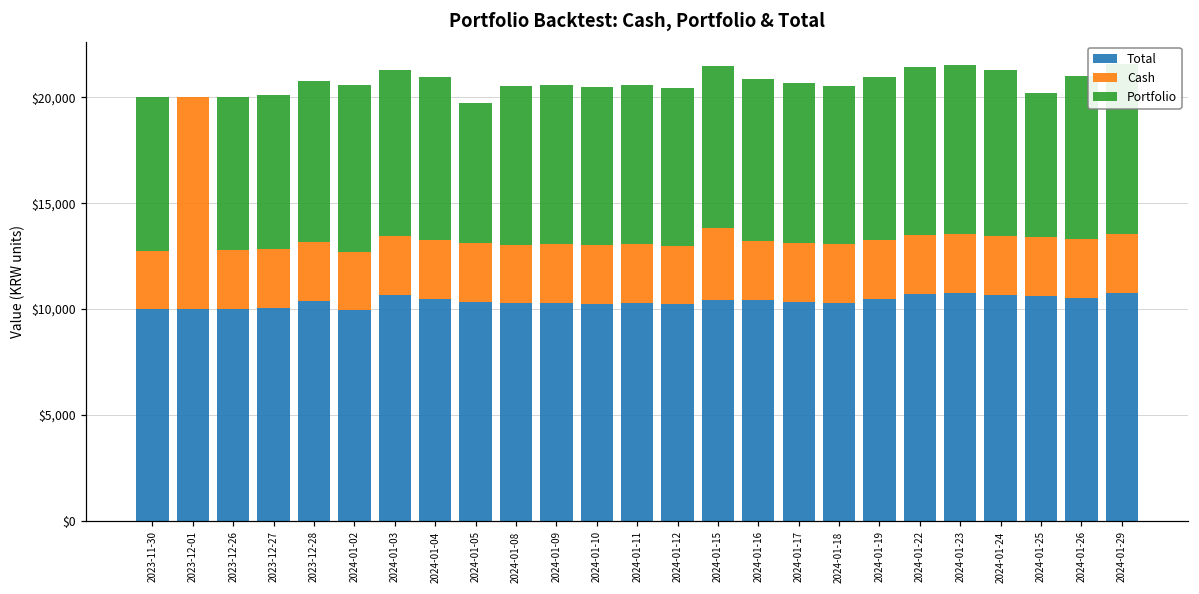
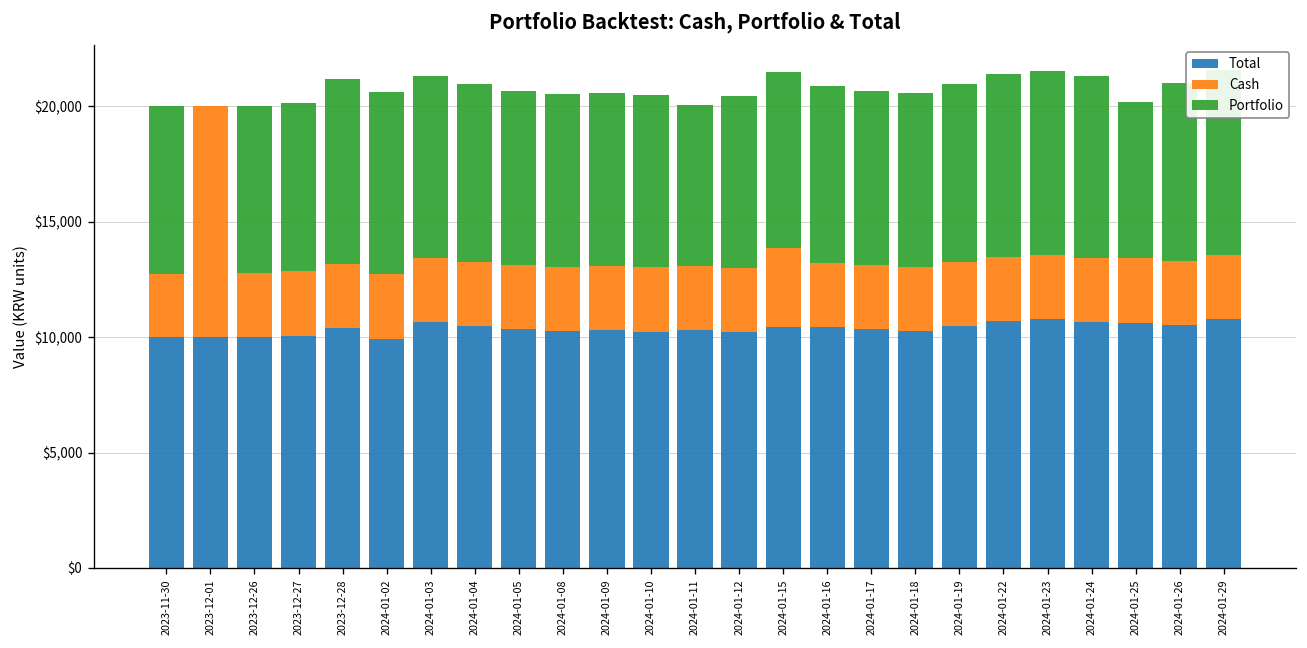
Portfolio, 2023-12-28: $7,600 -> $8,000
Portfolio, 2024-01-05: $6,600 -> $7,600
Portfolio, 2024-01-11: $7,500 -> $7,000
